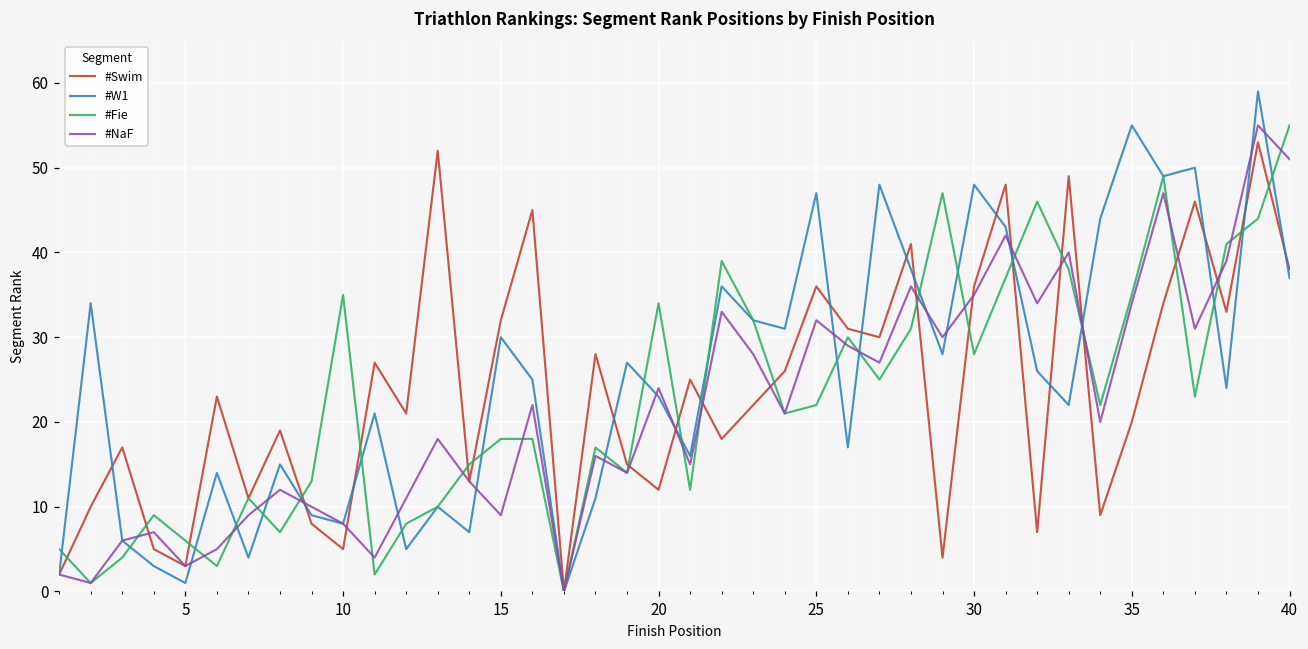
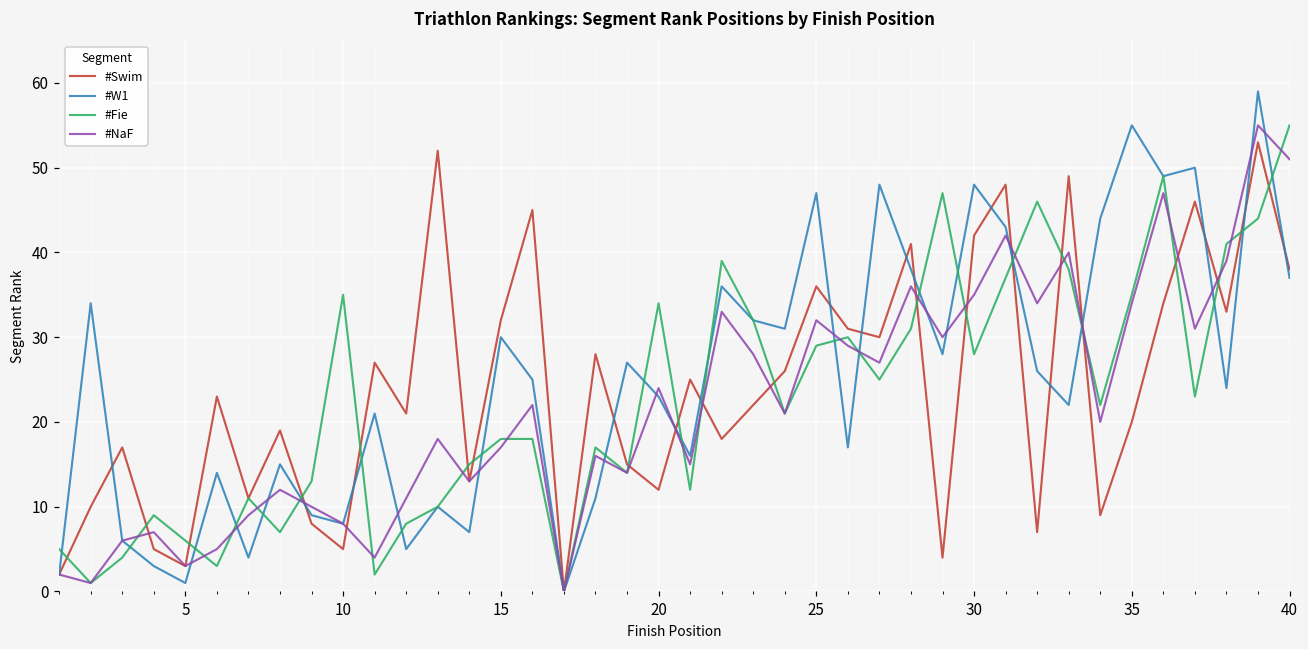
#NaF, 15: 9 -> 17
#Fie, 25: 22 -> 29
#Swim, 30: 36 -> 42
